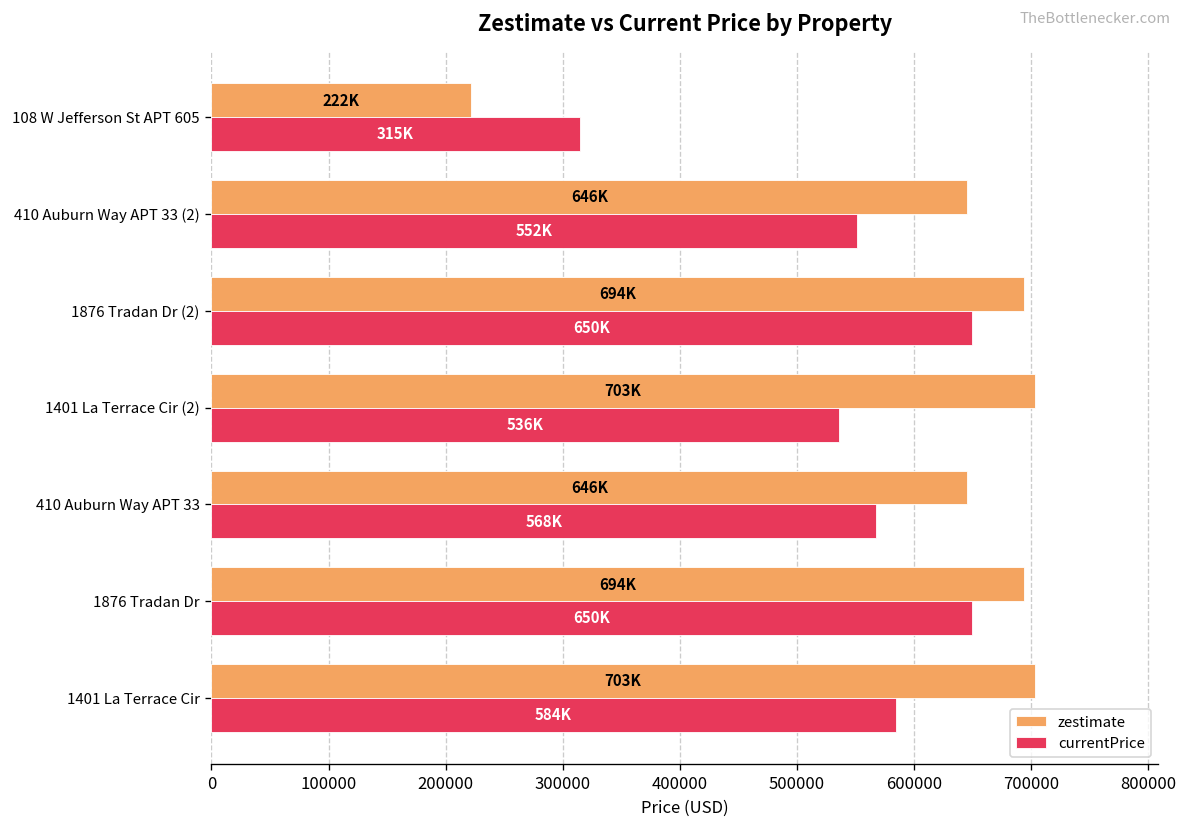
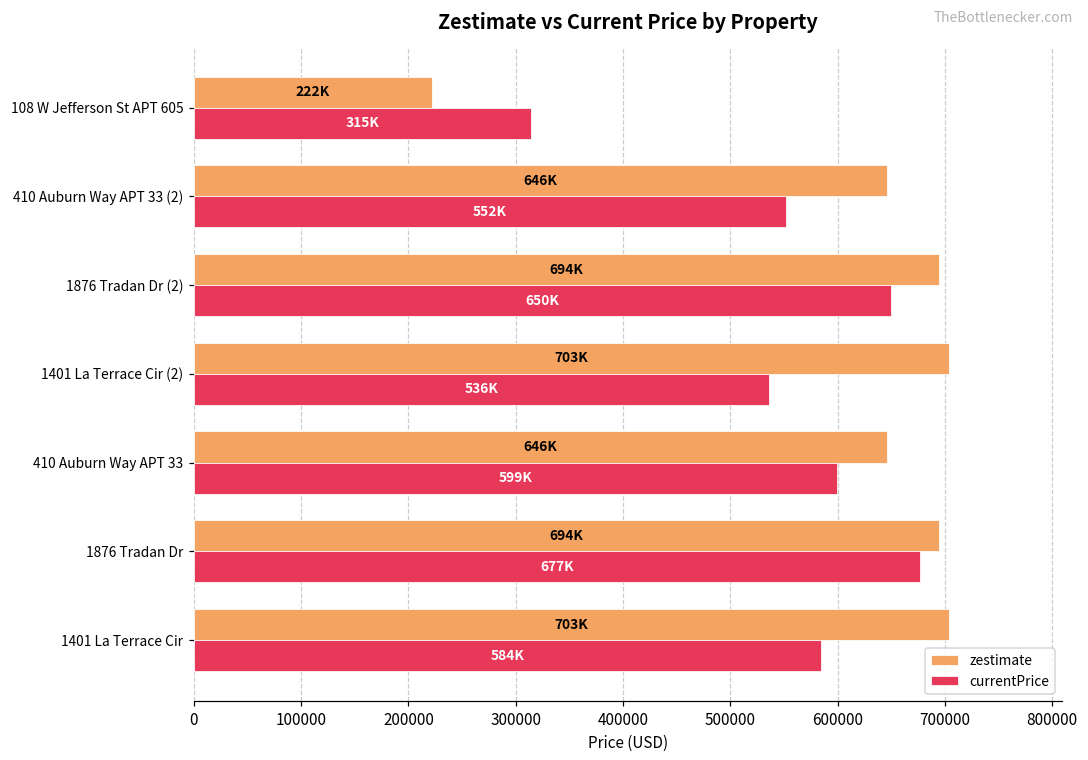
currentPrice, 410 Auburn Way APT 33: 568K -> 599K
currentPrice, 1876 Tradan Dr: 650K -> 677K
